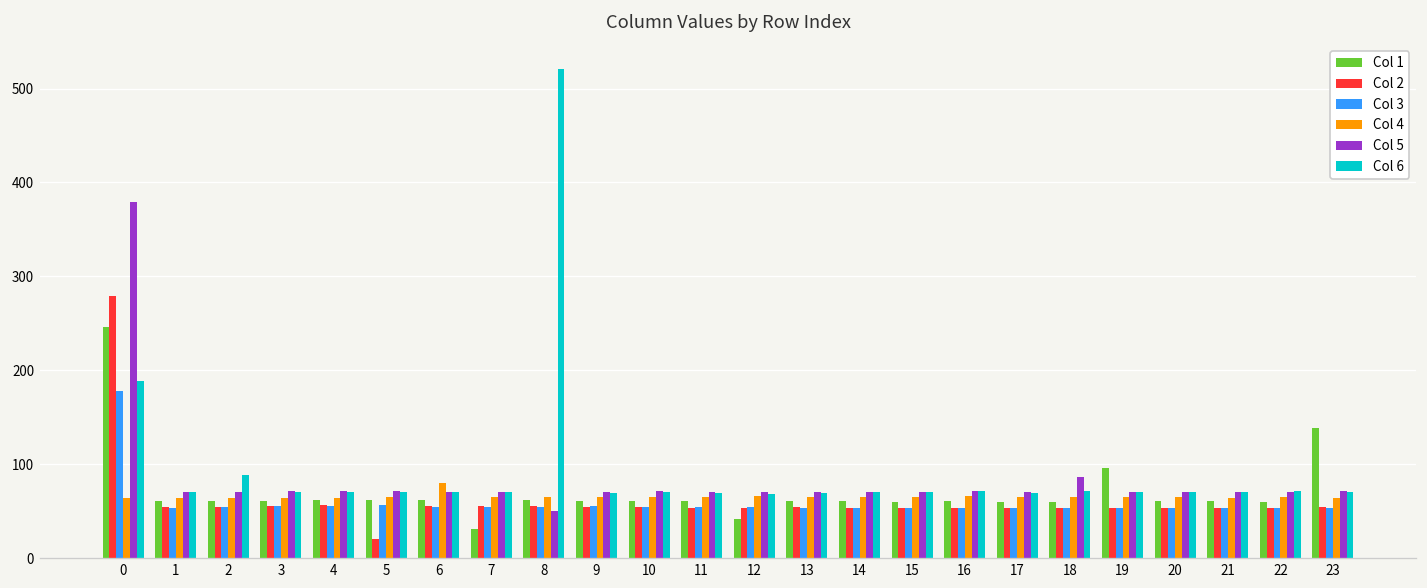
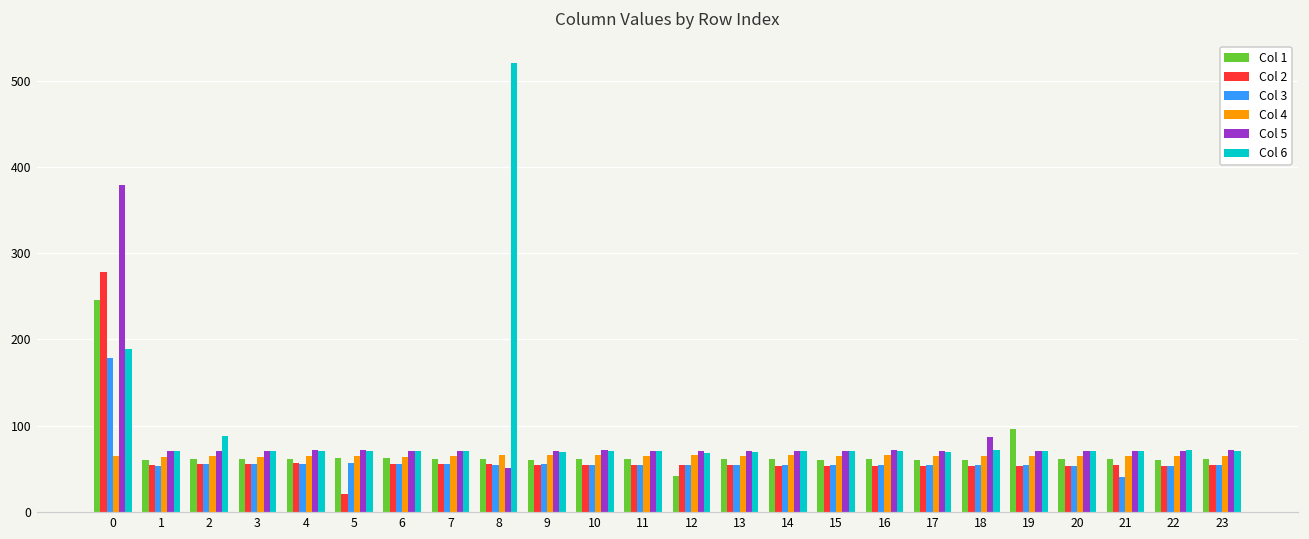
Col 4, 6: 80 -> 60
Col 1, 7: 30 -> 60
Col 3, 21: 50 -> 40
Col 1, 23: 140 -> 60
